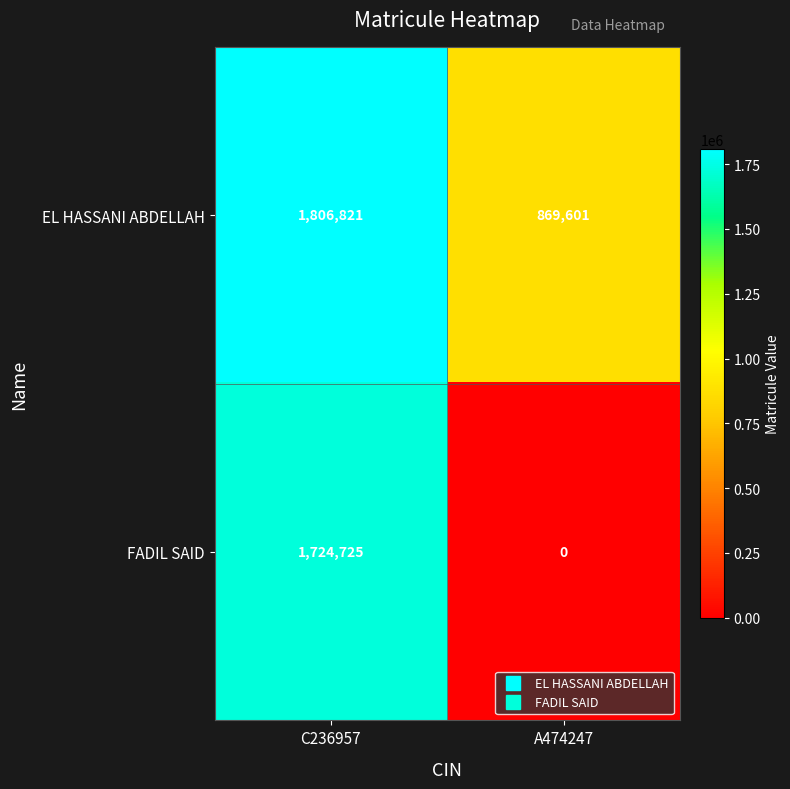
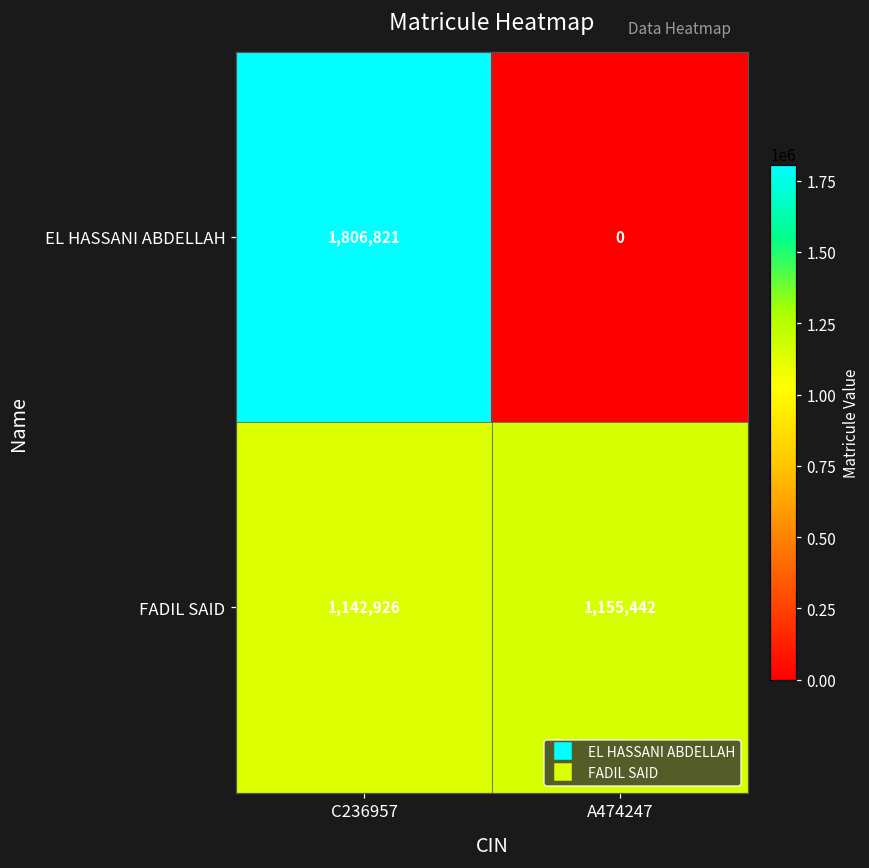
EL HASSANI ABDELLAH, A474247: 869,601 -> 0
FADIL SAID, C236957: 1,724,725 -> 1,142,926
FADIL SAID, A474247: 0 -> 1,155,442
